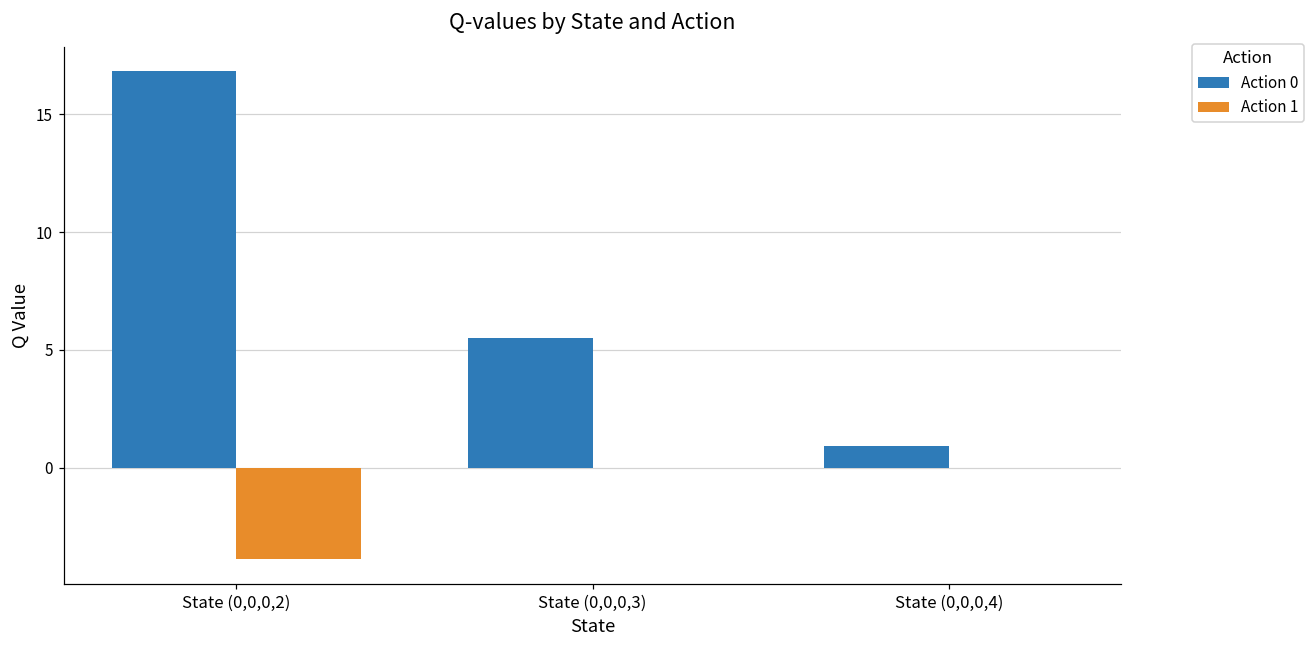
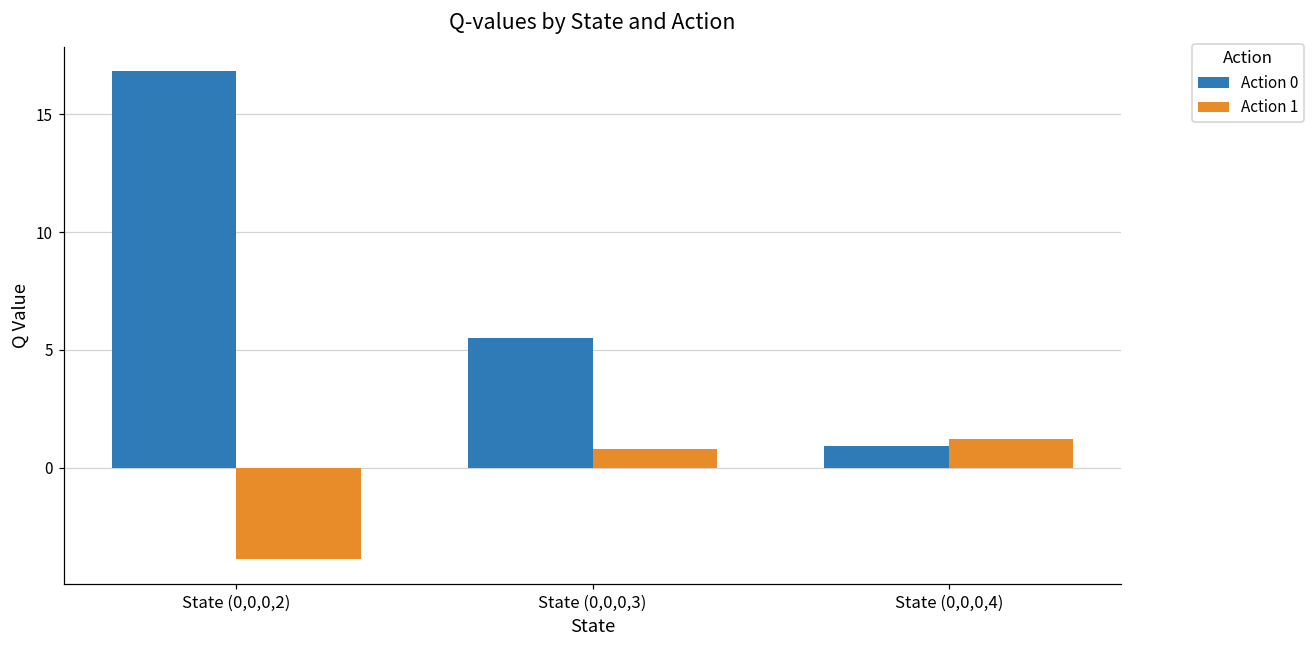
Action 1, State (0,0,0,3): 0.0 -> 0.8
Action 1, State (0,0,0,4): 0.0 -> 1.2
